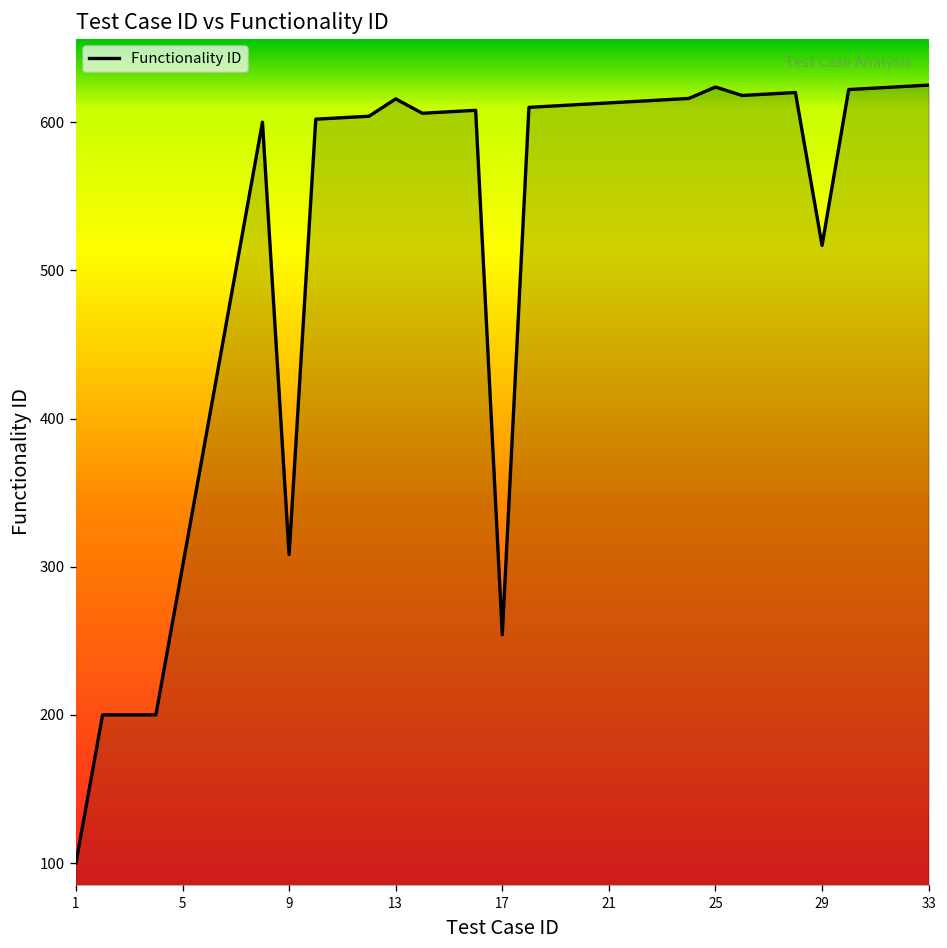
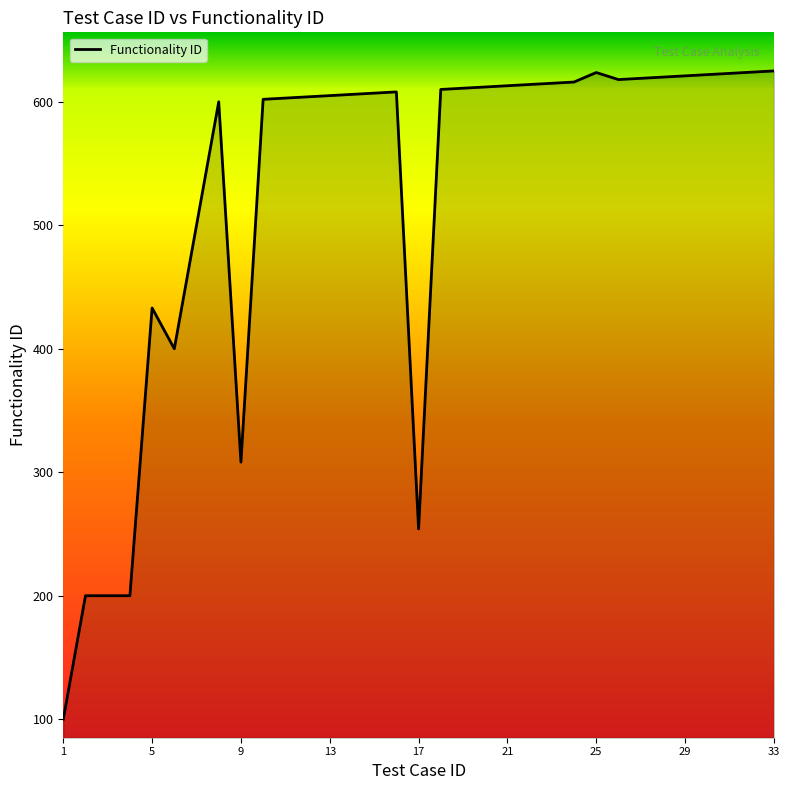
5: 300 -> 433
13: 616 -> 605
29: 517 -> 621
